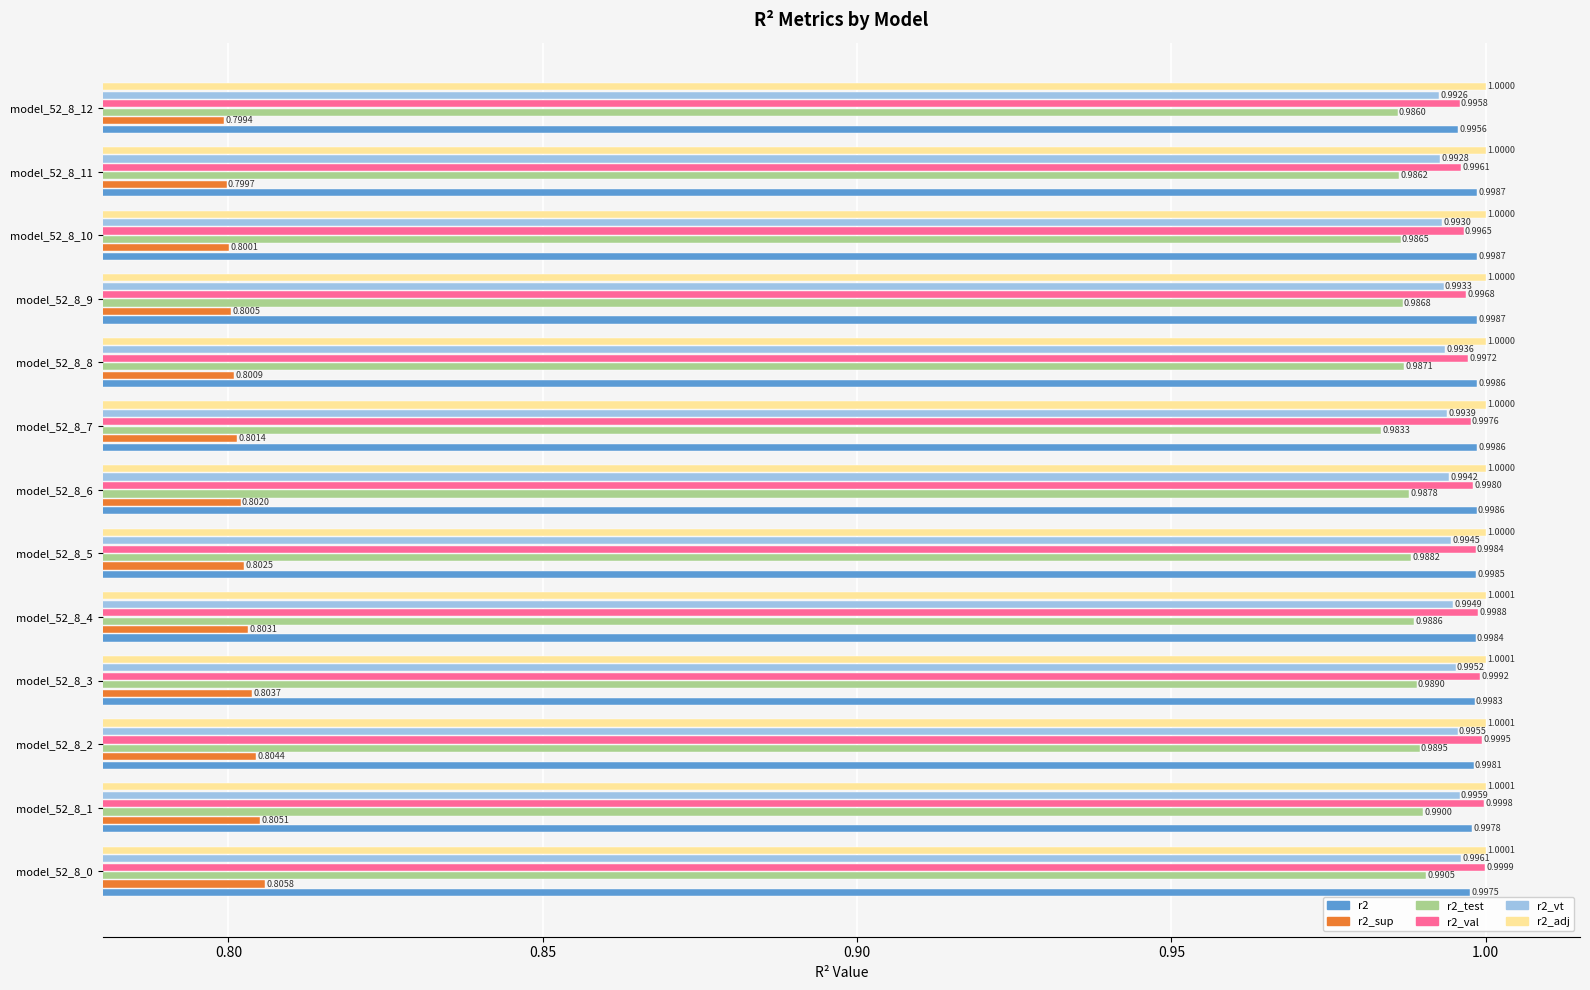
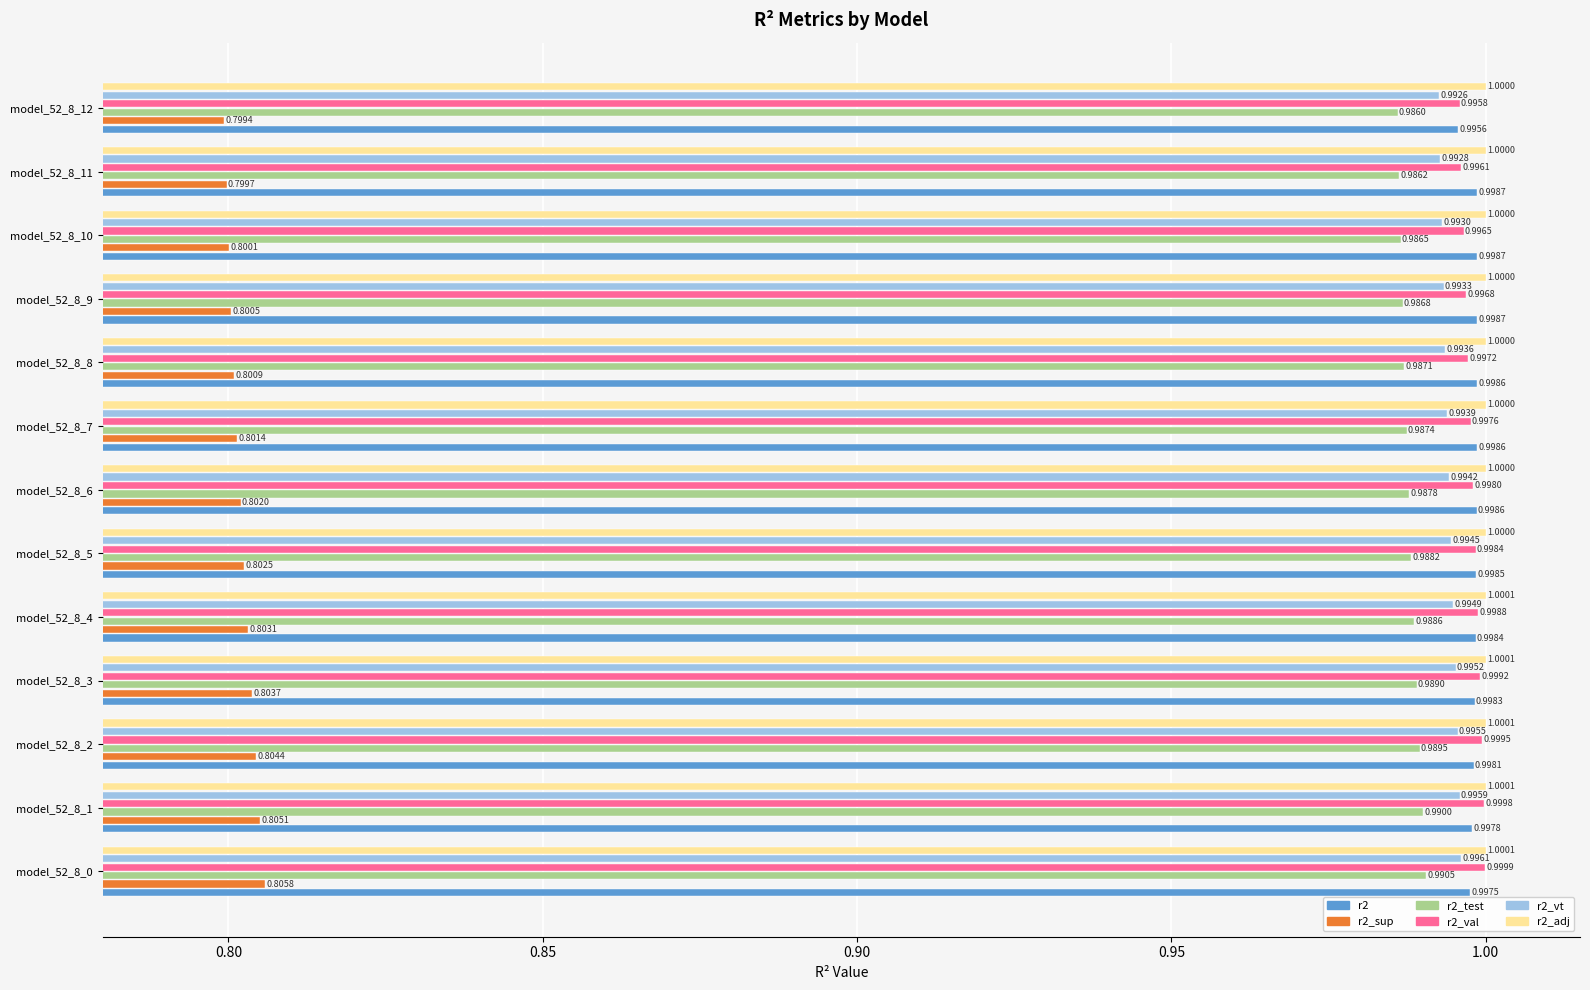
r2_test, model_52_8_7: 0.9833 -> 0.9874
